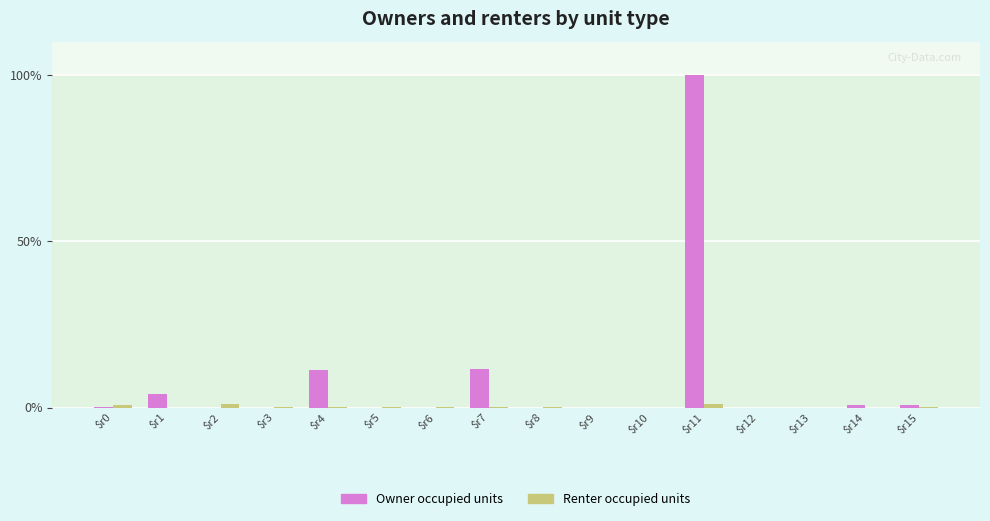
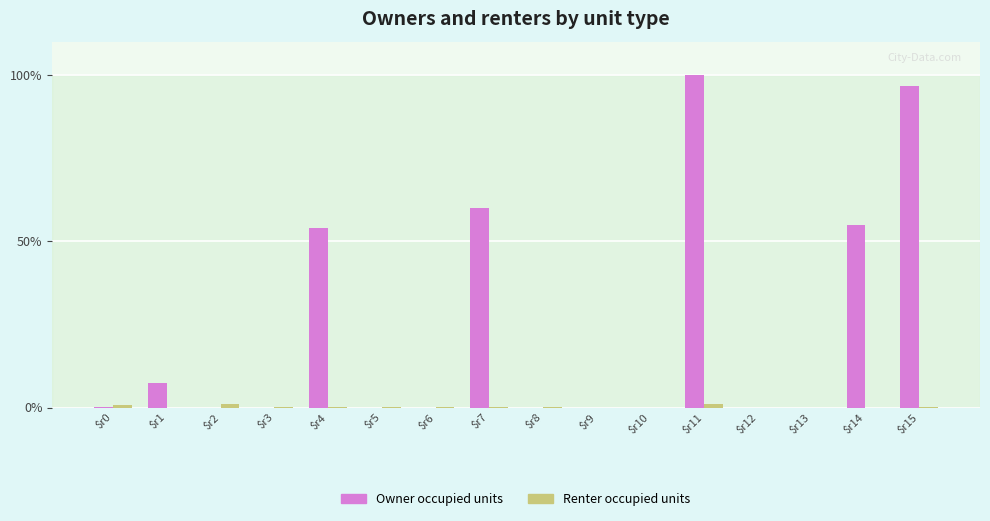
Owner occupied units, $r1: 4% -> 7%
Owner occupied units, $r4: 11% -> 54%
Owner occupied units, $r7: 12% -> 60%
Owner occupied units, $r14: 1% -> 55%
Owner occupied units, $r15: 1% -> 97%
